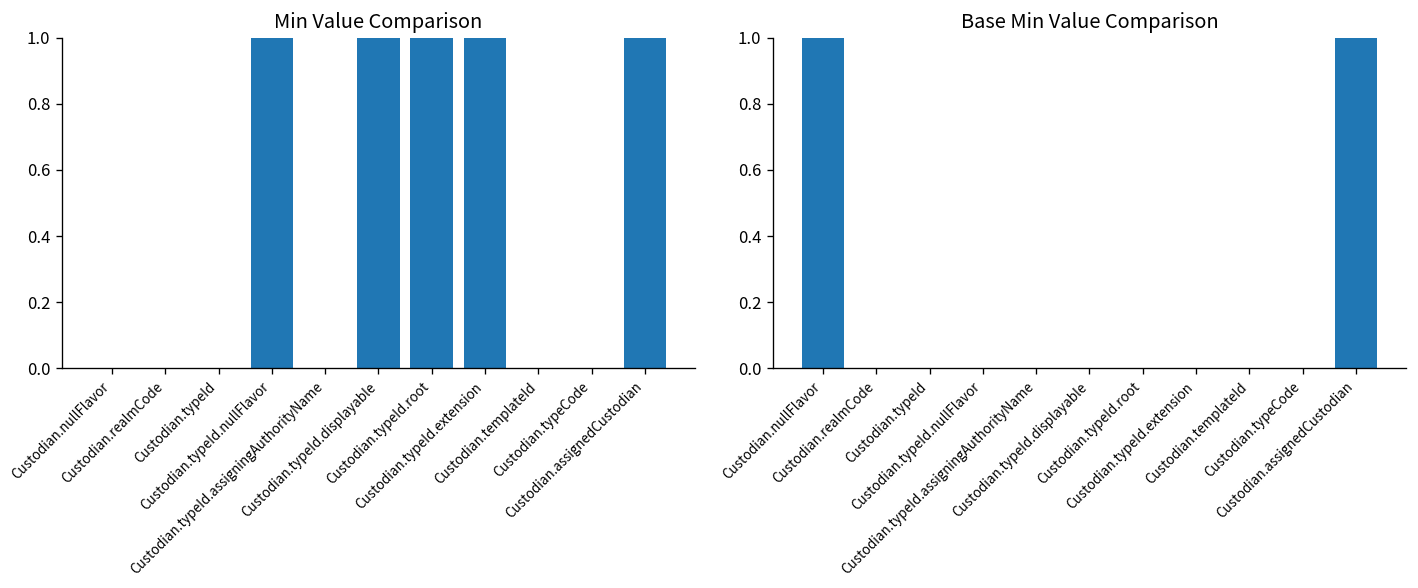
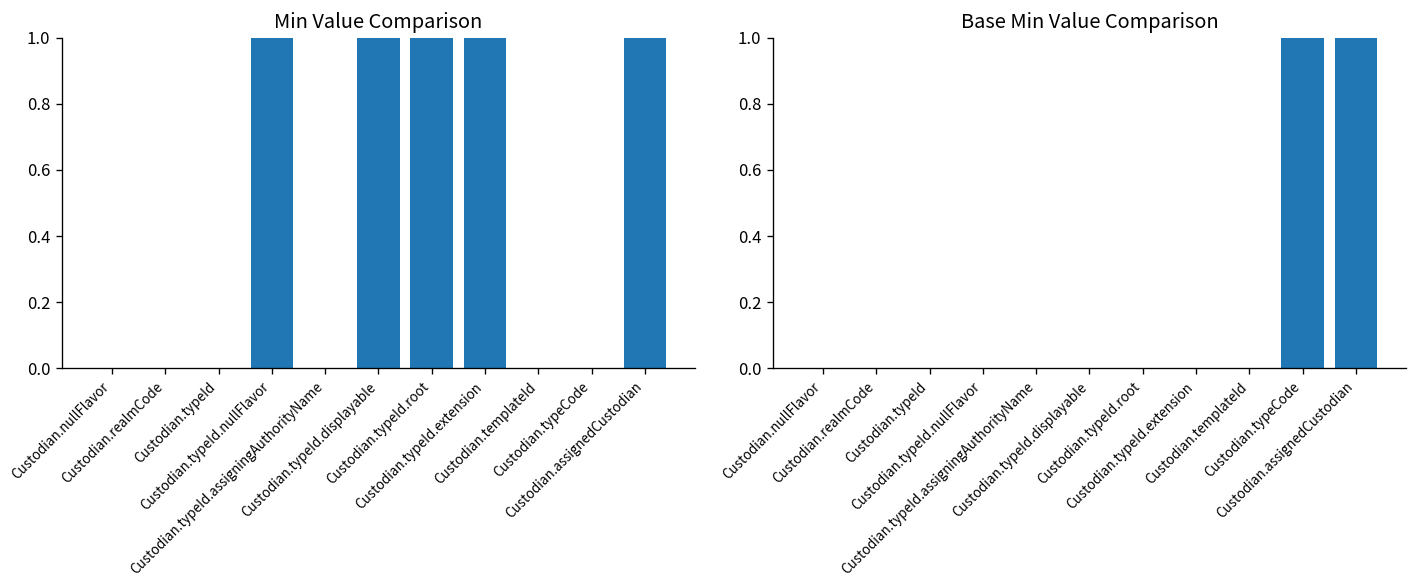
Base Min Value Comparison, Custodian.nullFlavor: 1 -> 0
Base Min Value Comparison, Custodian.typeCode: 0 -> 1
